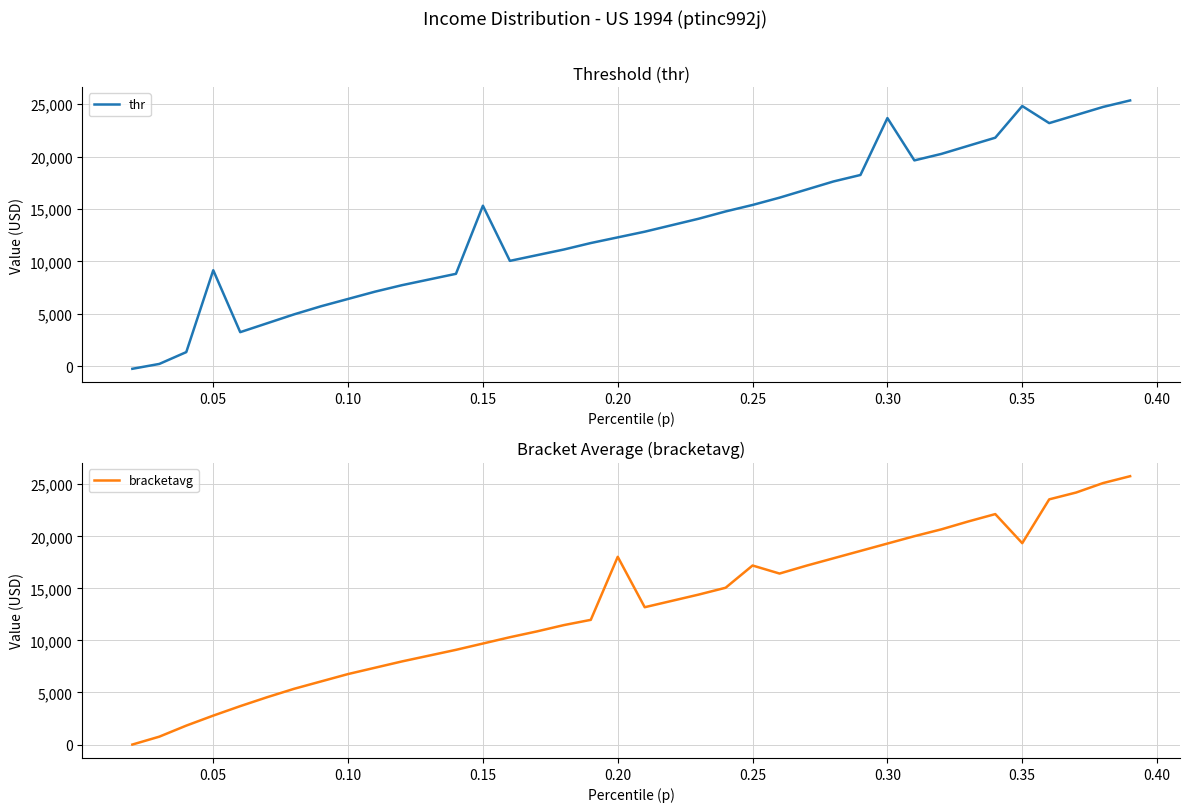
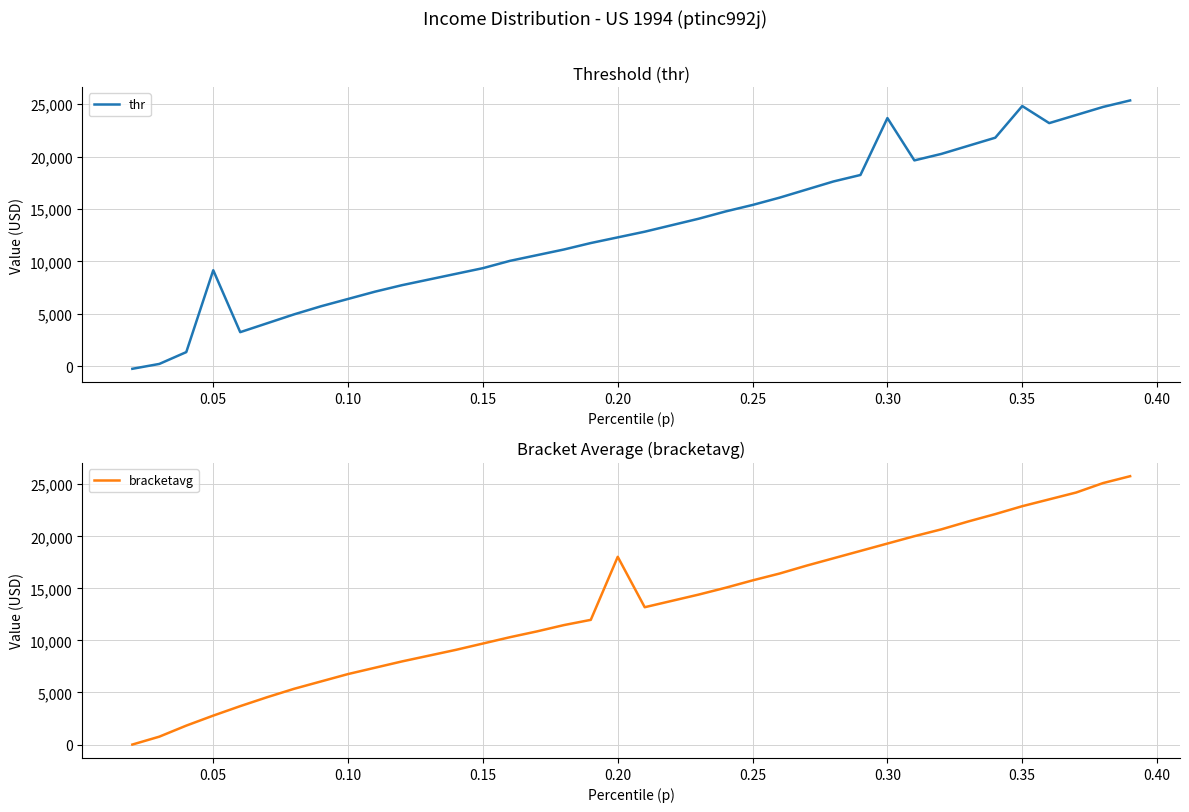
Threshold (thr), 0.15: 15,300 -> 9,400
Bracket Average (bracketavg), 0.25: 17,200 -> 15,800
Bracket Average (bracketavg), 0.35: 19,300 -> 22,900
